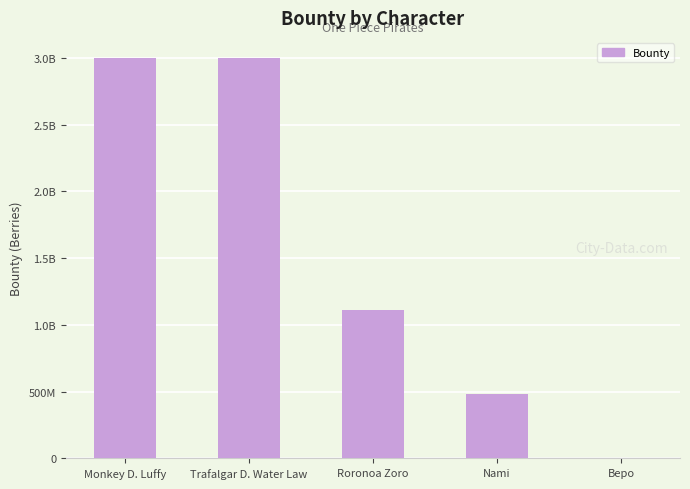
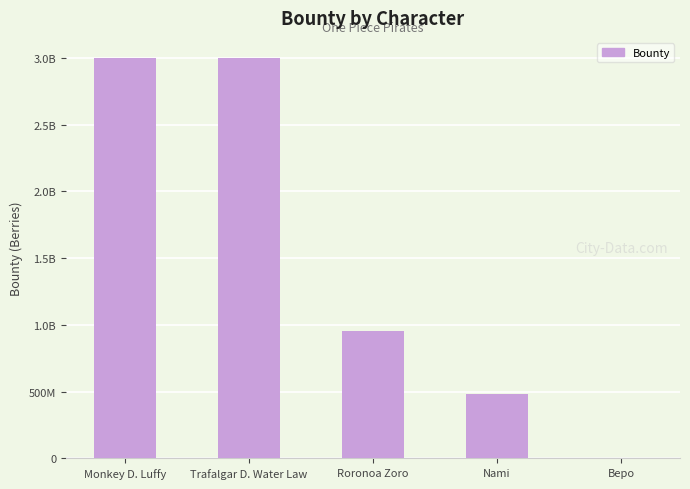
Roronoa Zoro: 1110000000 -> 950000000
